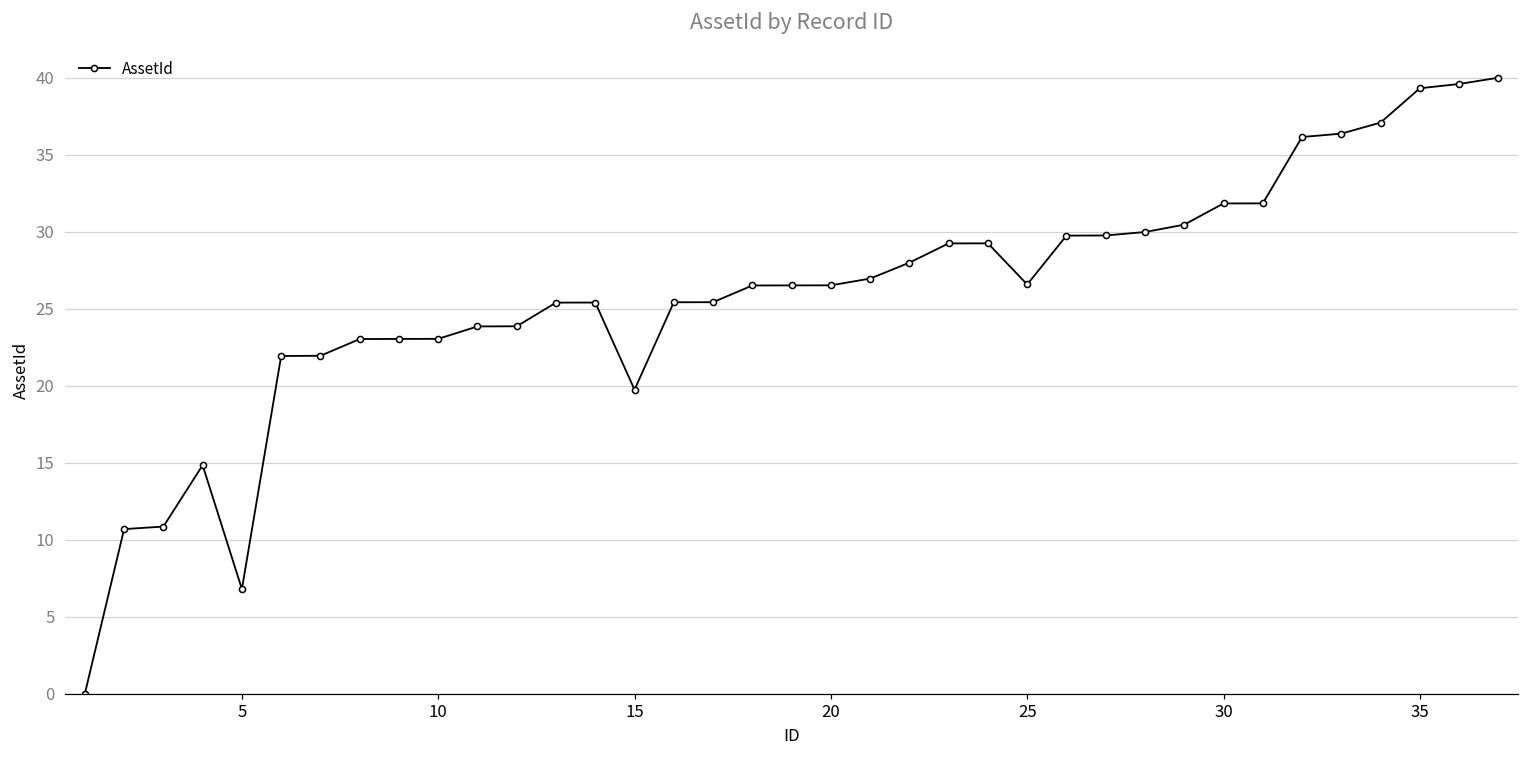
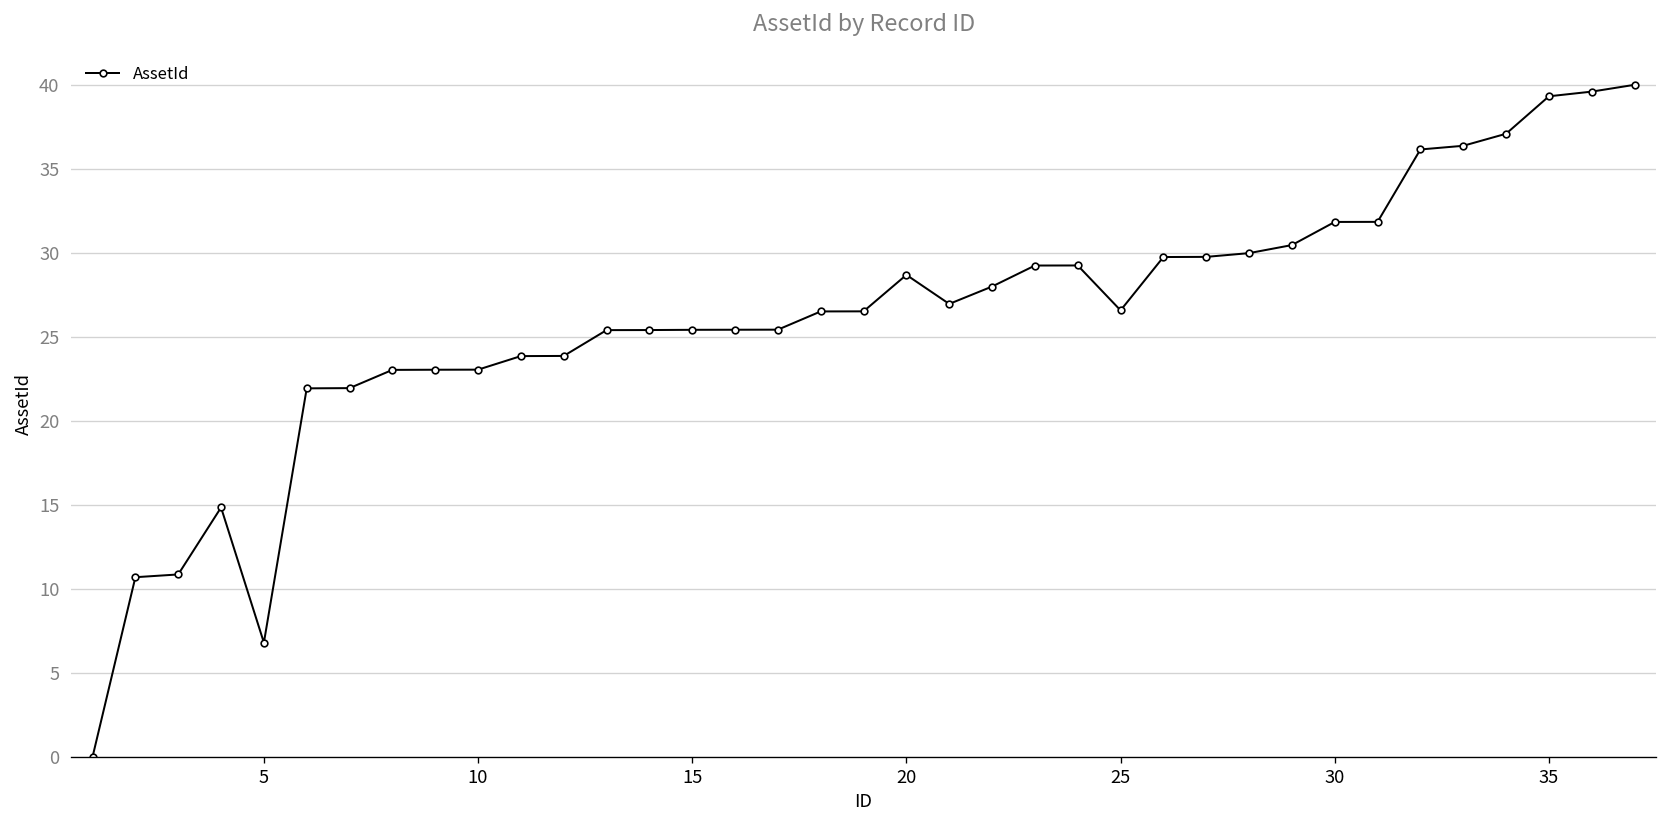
15: 19.7 -> 25.4
20: 26.5 -> 28.7
